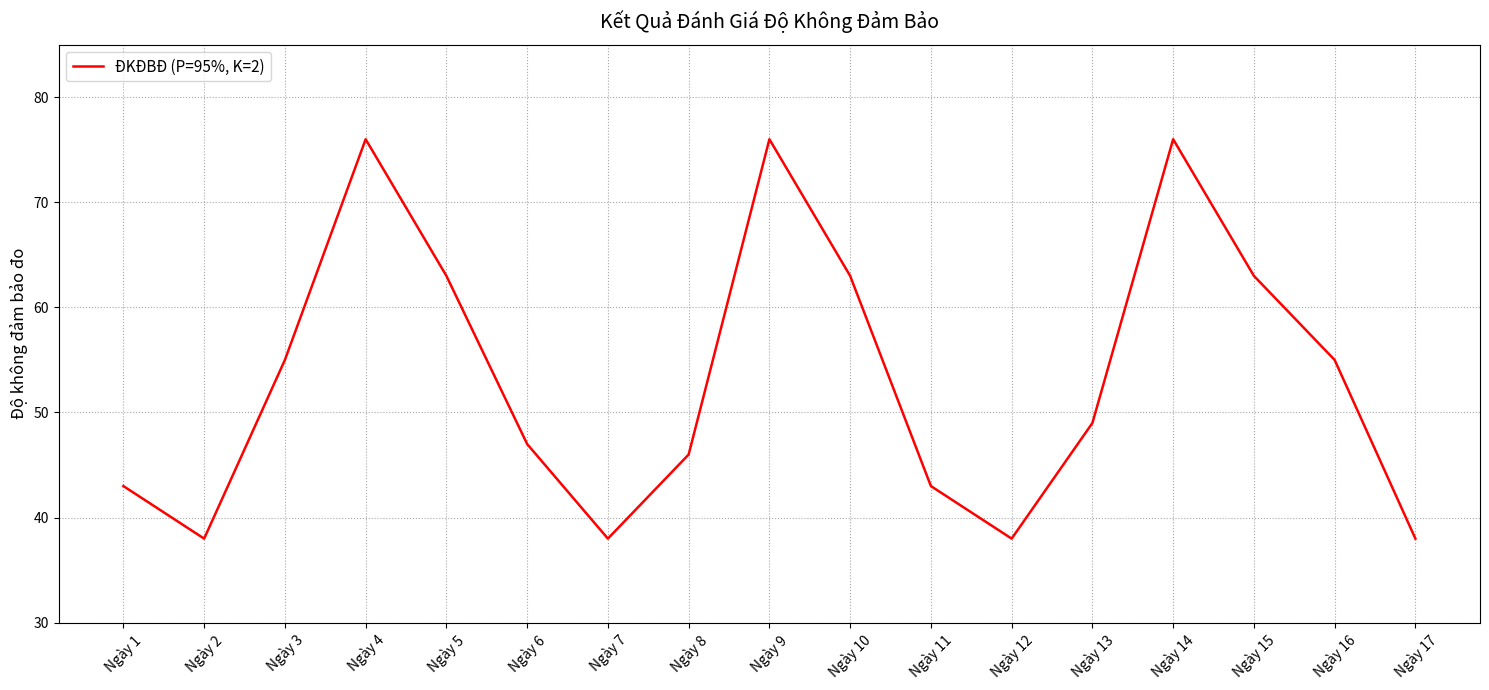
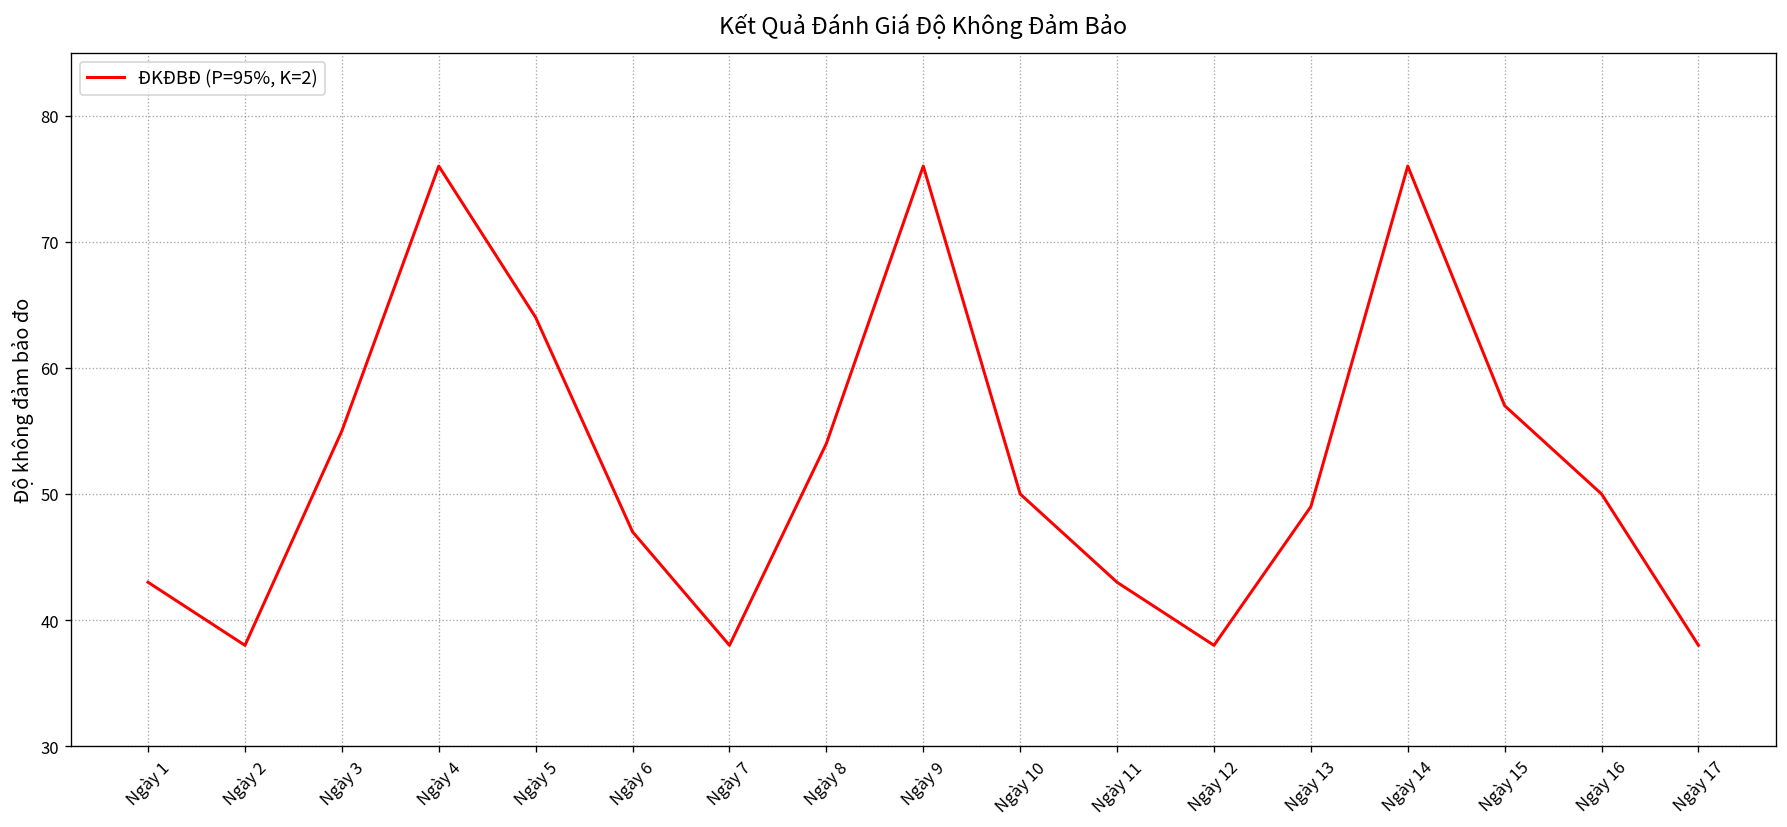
Ngày 5: 63 -> 64
Ngày 8: 46 -> 54
Ngày 10: 63 -> 50
Ngày 15: 63 -> 57
Ngày 16: 55 -> 50
